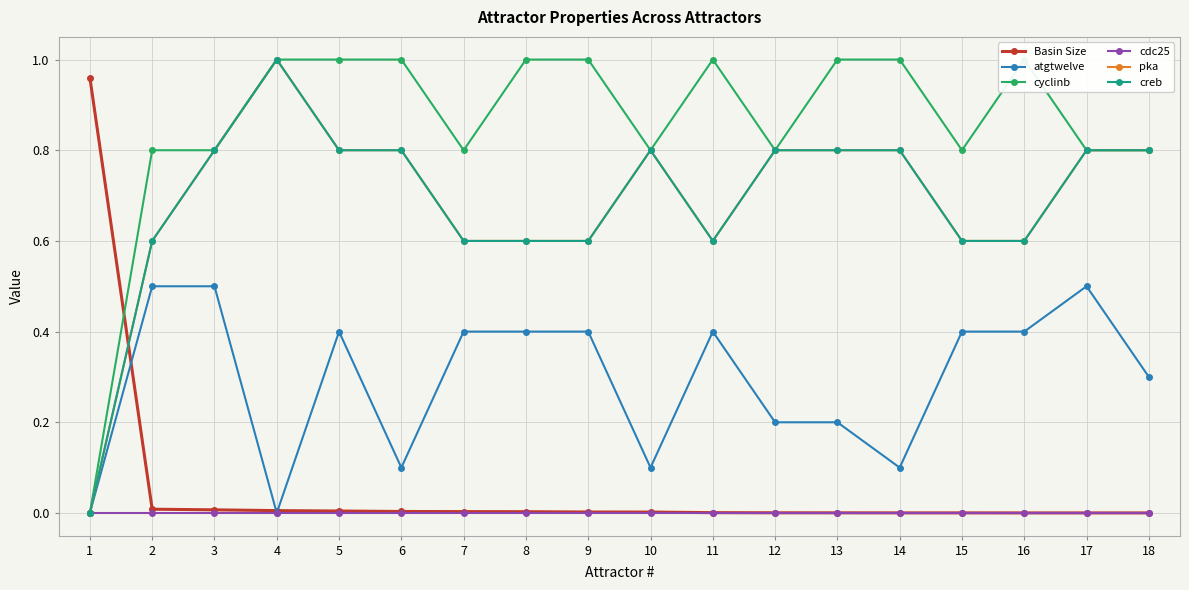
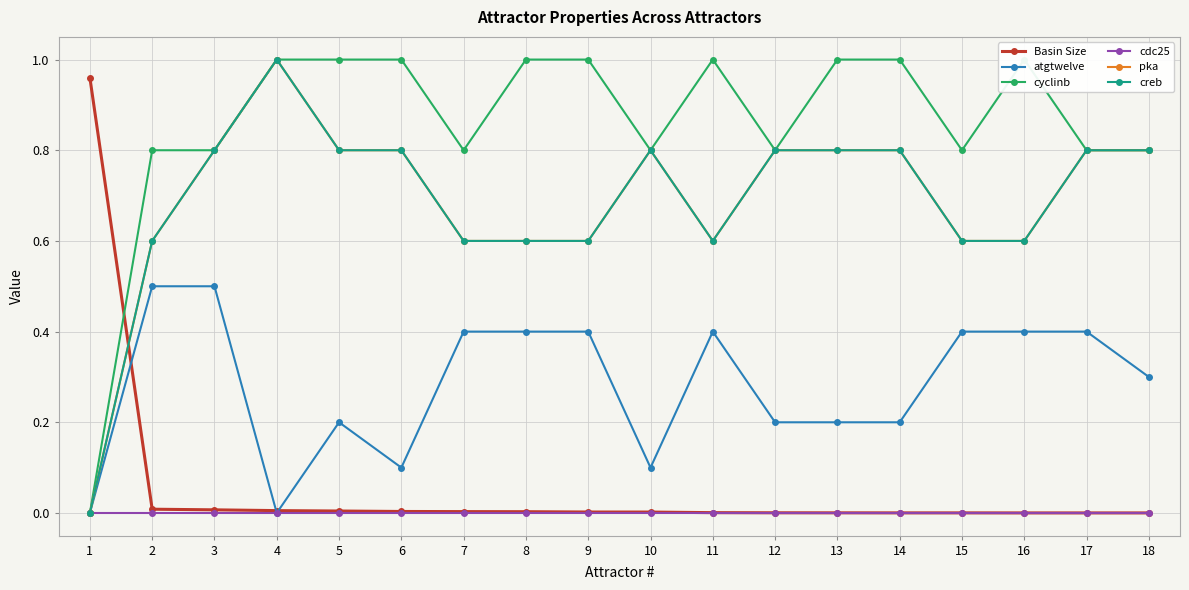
atgtwelve, 5: 0.4 -> 0.2
atgtwelve, 14: 0.1 -> 0.2
atgtwelve, 17: 0.5 -> 0.4
